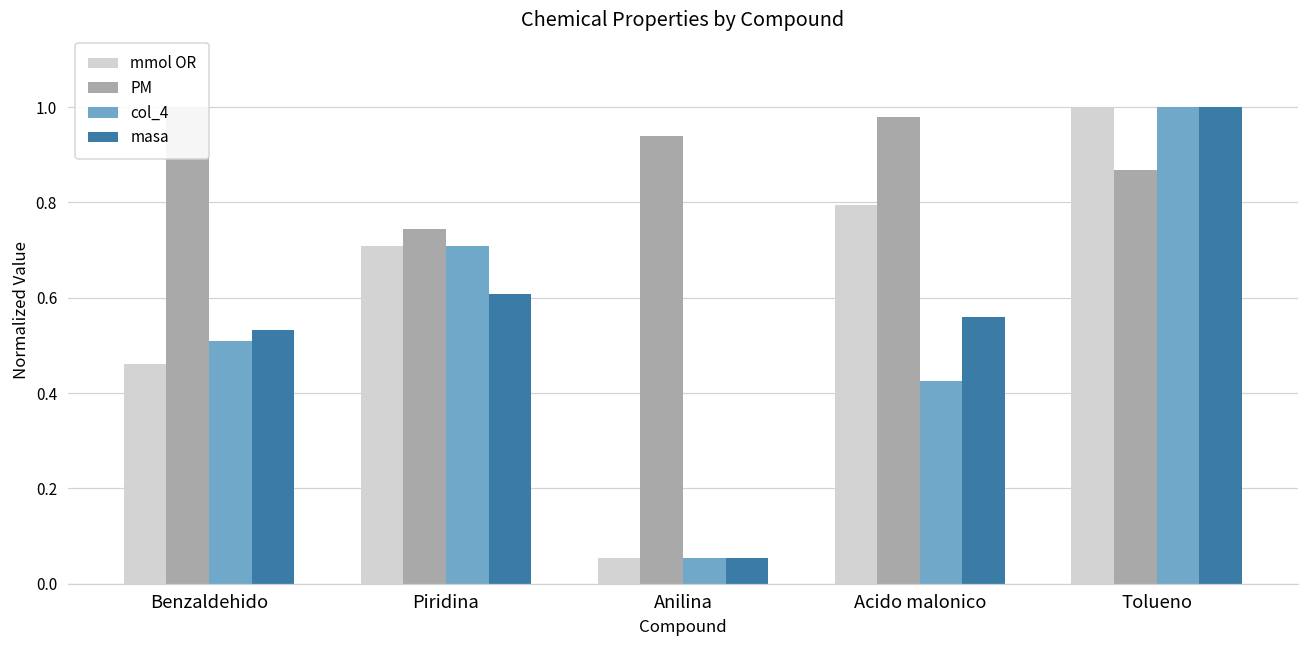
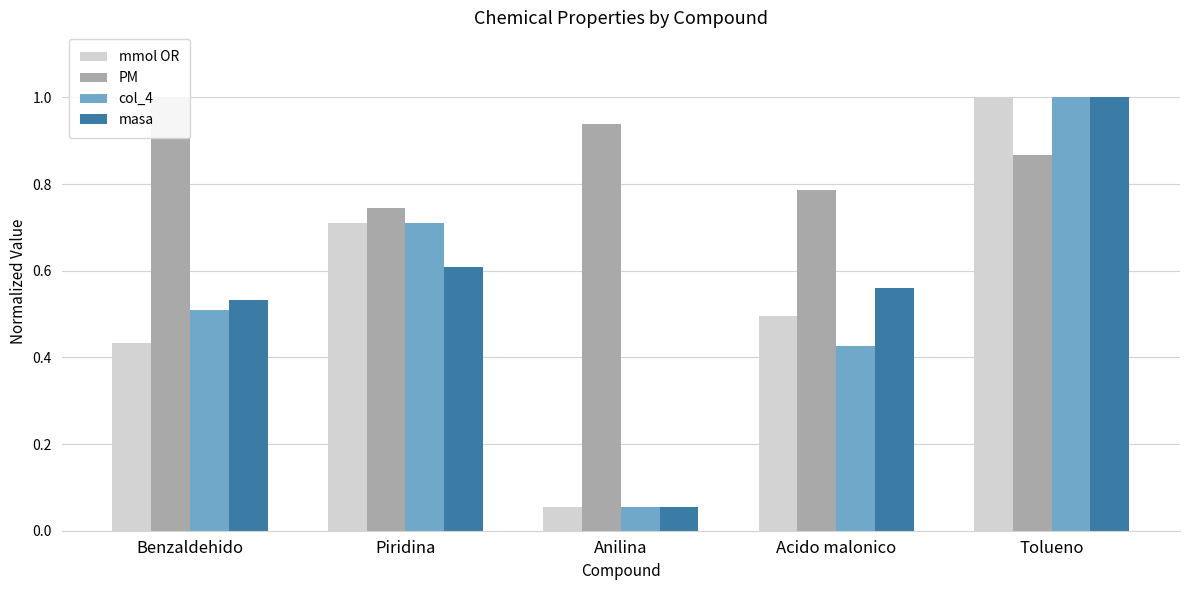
mmol OR, Benzaldehido: 0.46 -> 0.43
mmol OR, Acido malonico: 0.79 -> 0.50
PM, Acido malonico: 0.98 -> 0.79
